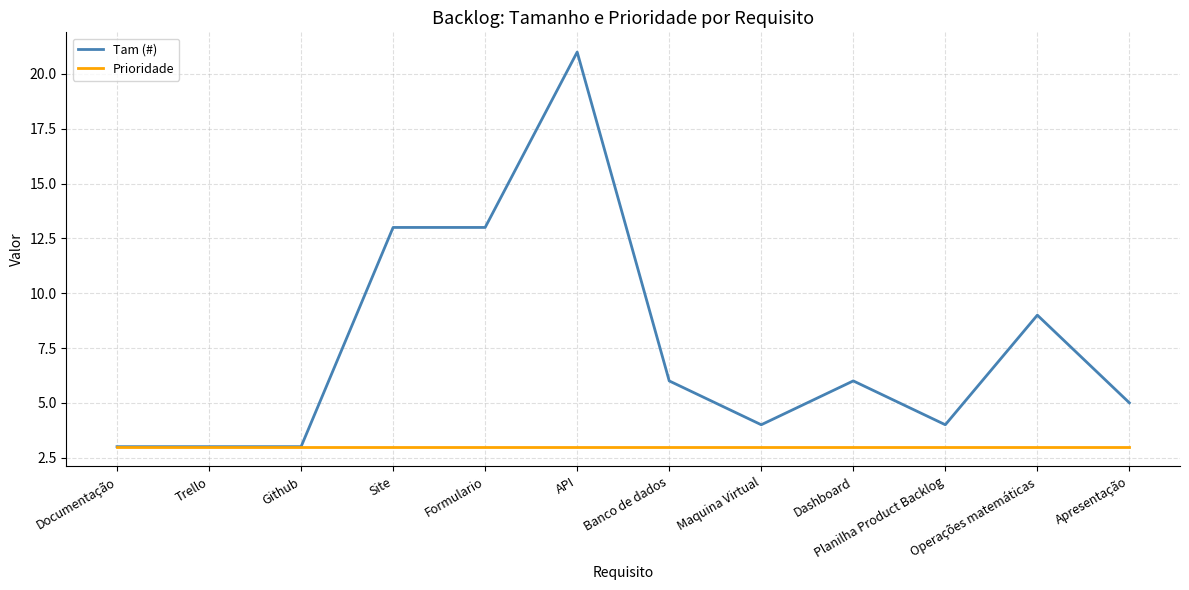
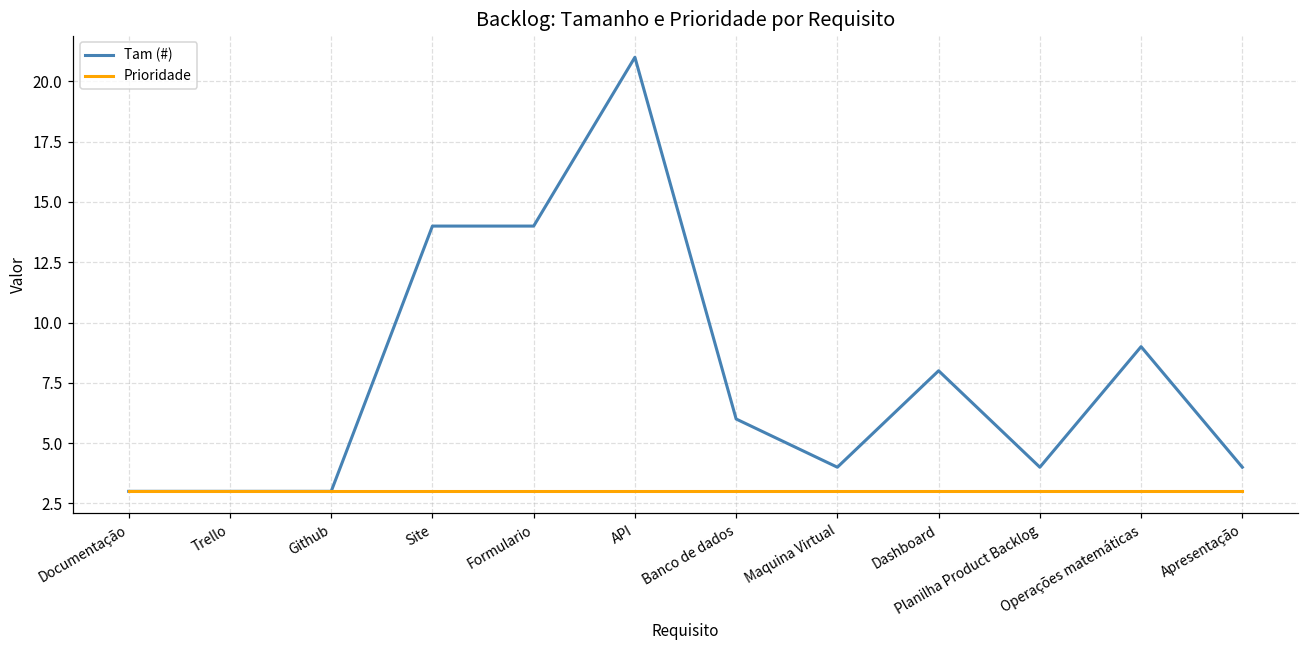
Tam (#), Site: 13 -> 14
Tam (#), Formulario: 13 -> 14
Tam (#), Dashboard: 6 -> 8
Tam (#), Apresentação: 5 -> 4
